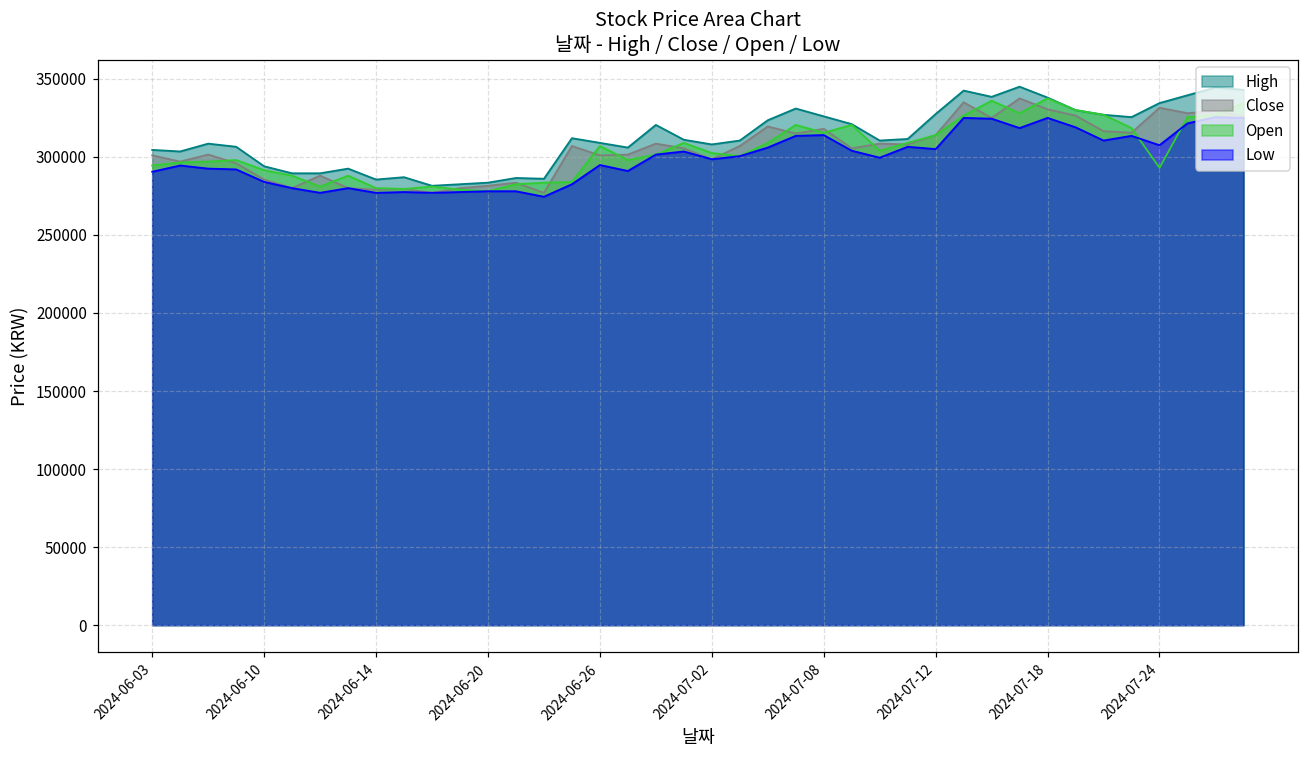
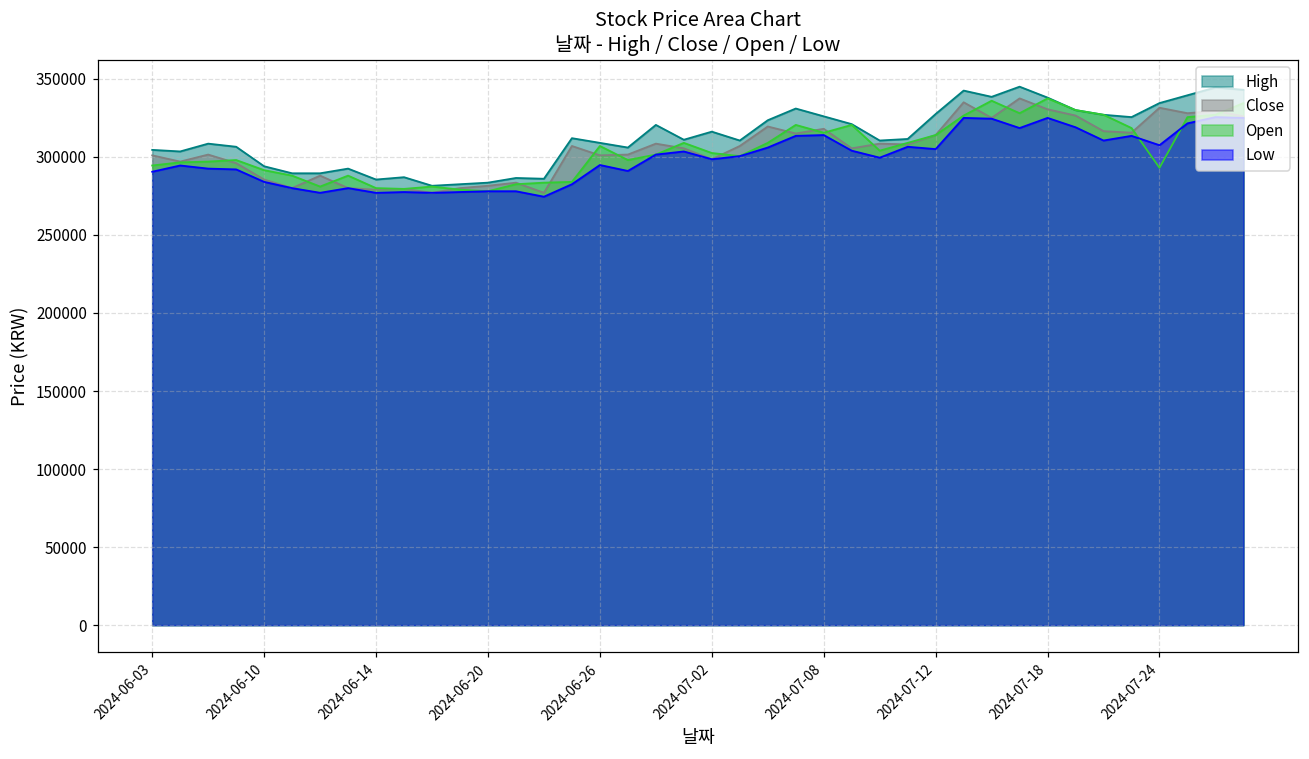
High, 2024-07-02: 308000 -> 316000
